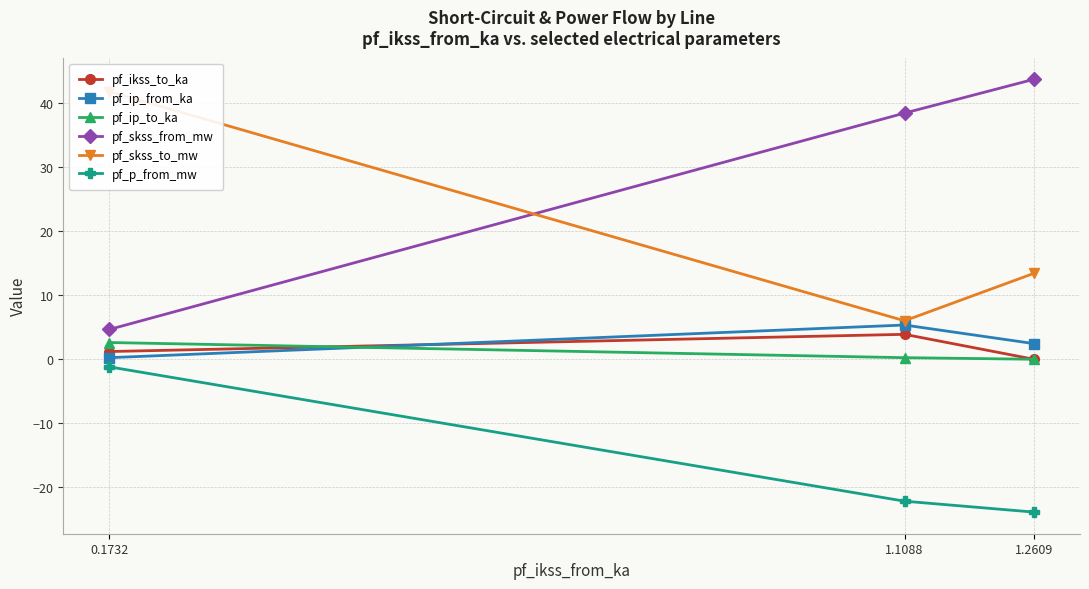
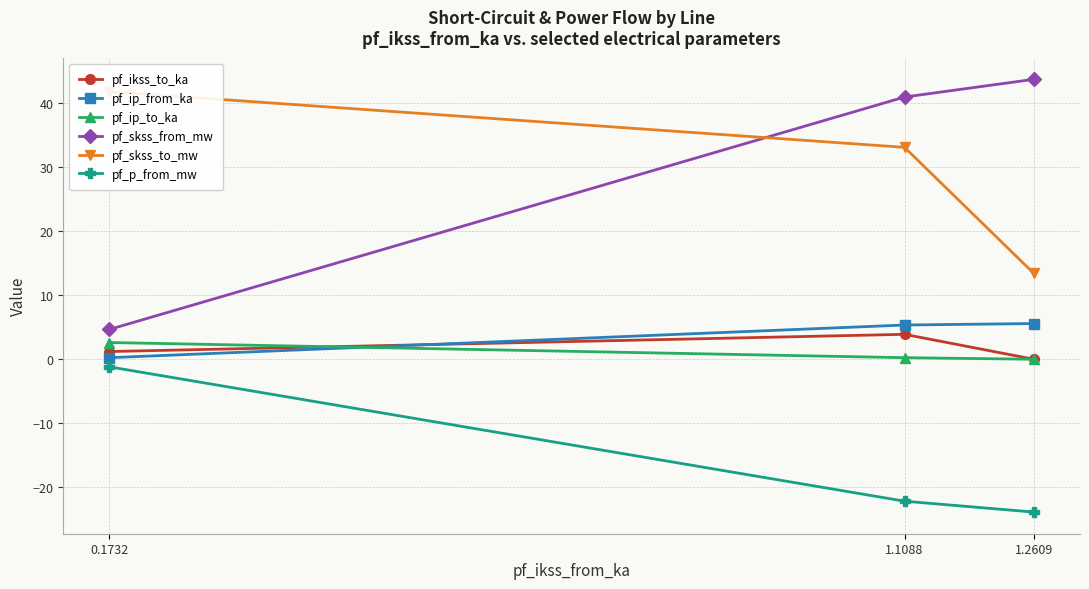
pf_skss_from_mw, 1.1088: 38 -> 41
pf_skss_to_mw, 1.1088: 6 -> 33
pf_ip_from_ka, 1.2609: 2 -> 6
